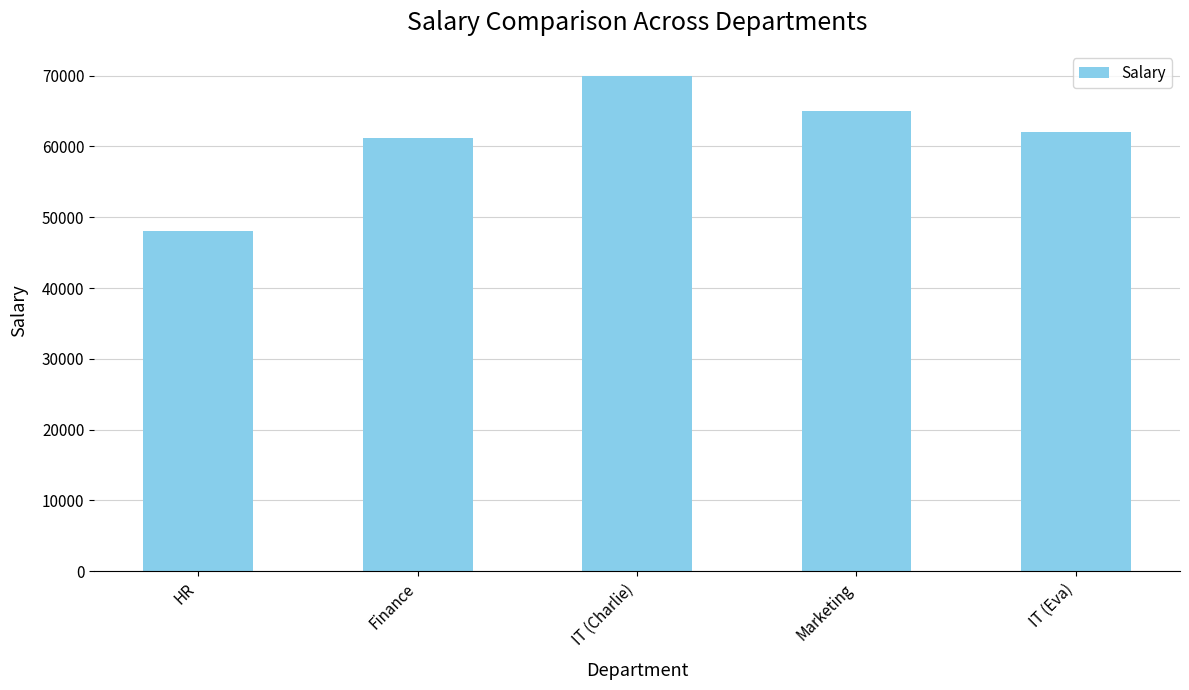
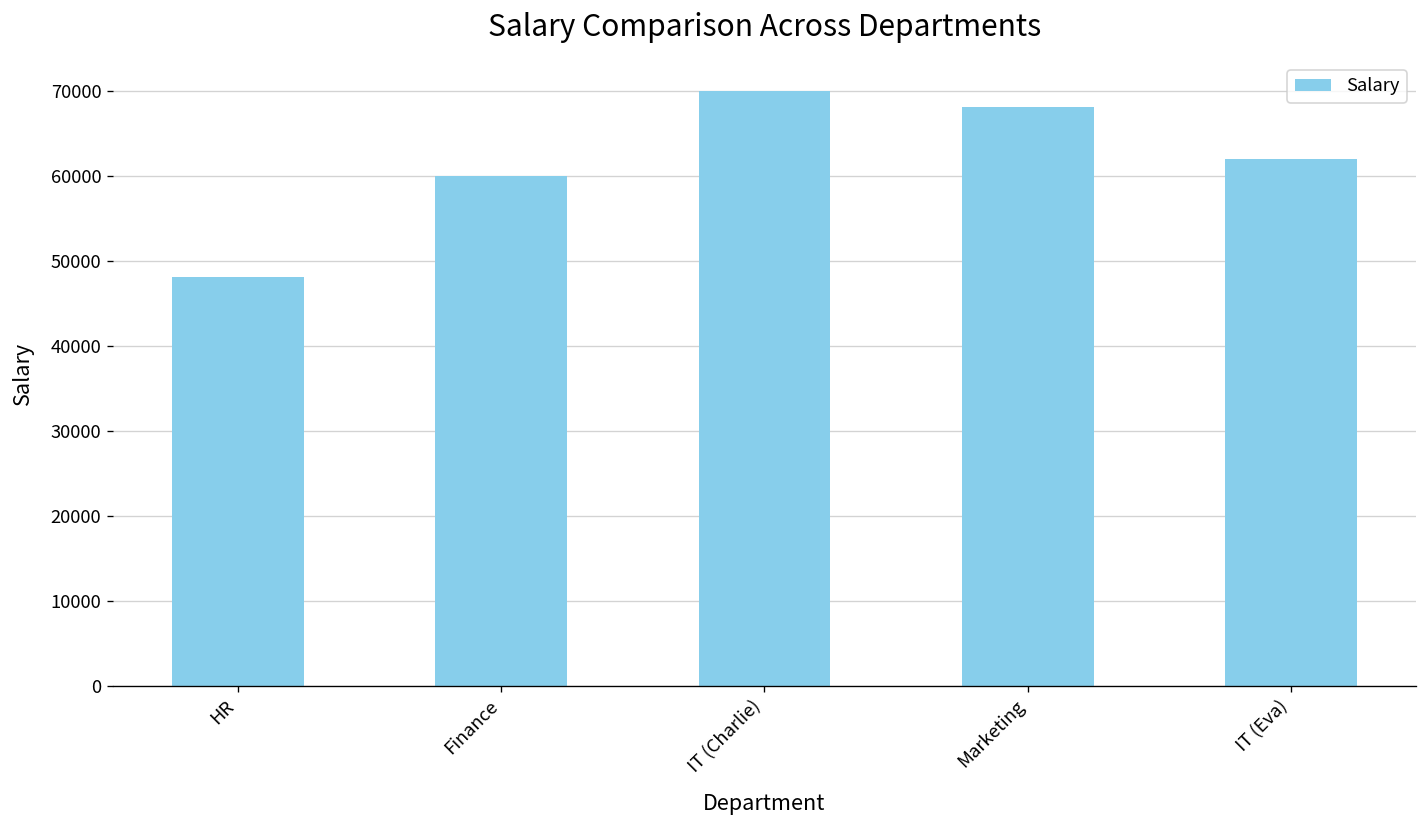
Finance: 61000 -> 60000
Marketing: 65000 -> 68000
